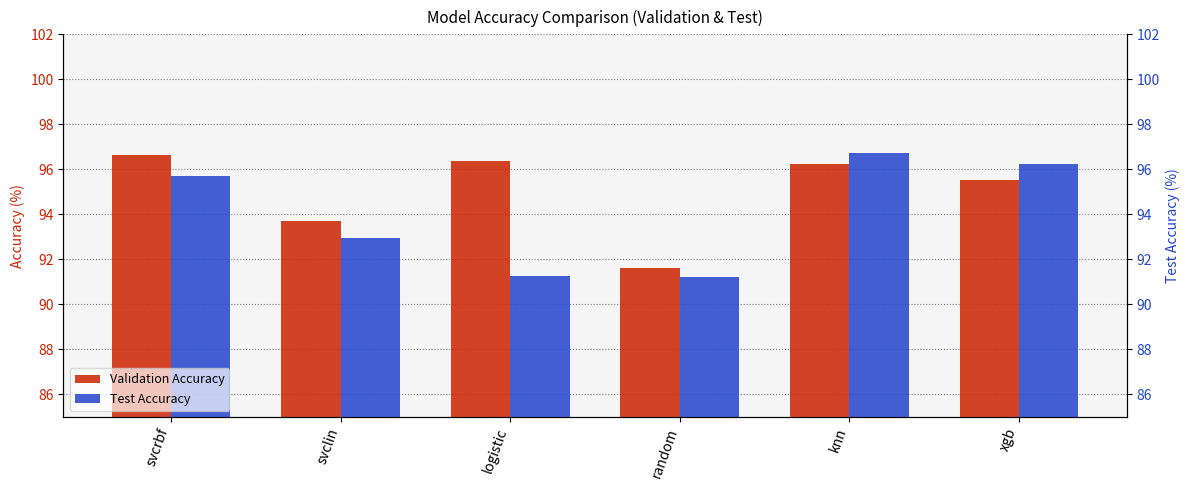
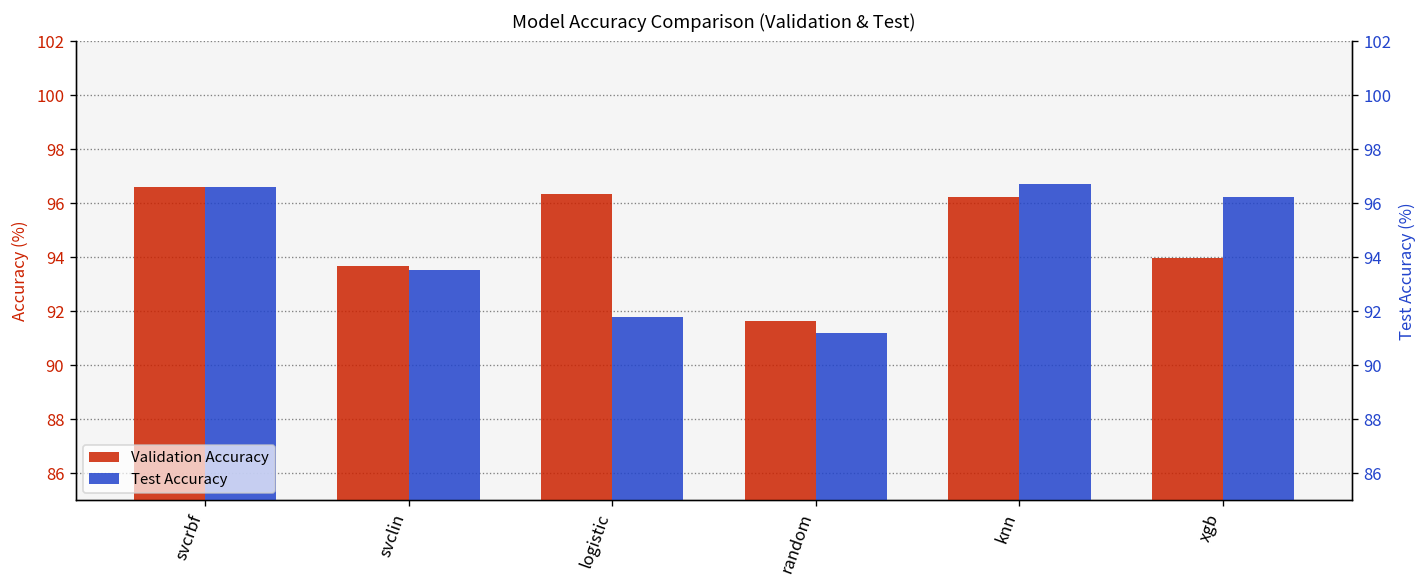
Test Accuracy, svcrbf: 95.7 -> 96.6
Test Accuracy, svclin: 92.9 -> 93.5
Test Accuracy, logistic: 91.2 -> 91.8
Validation Accuracy, xgb: 95.5 -> 94.0
